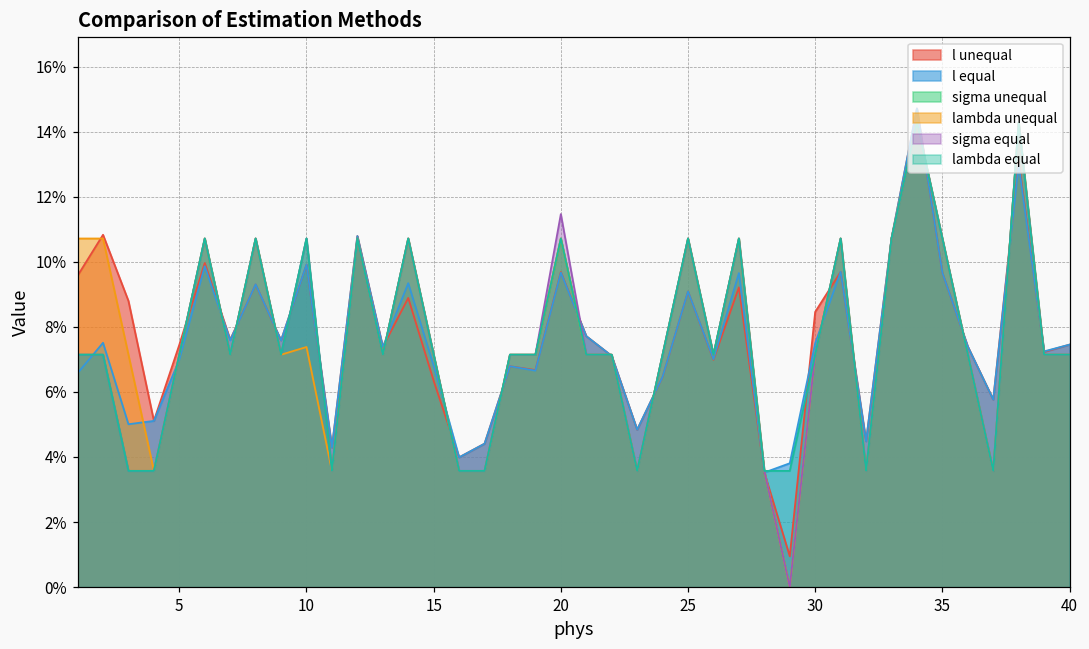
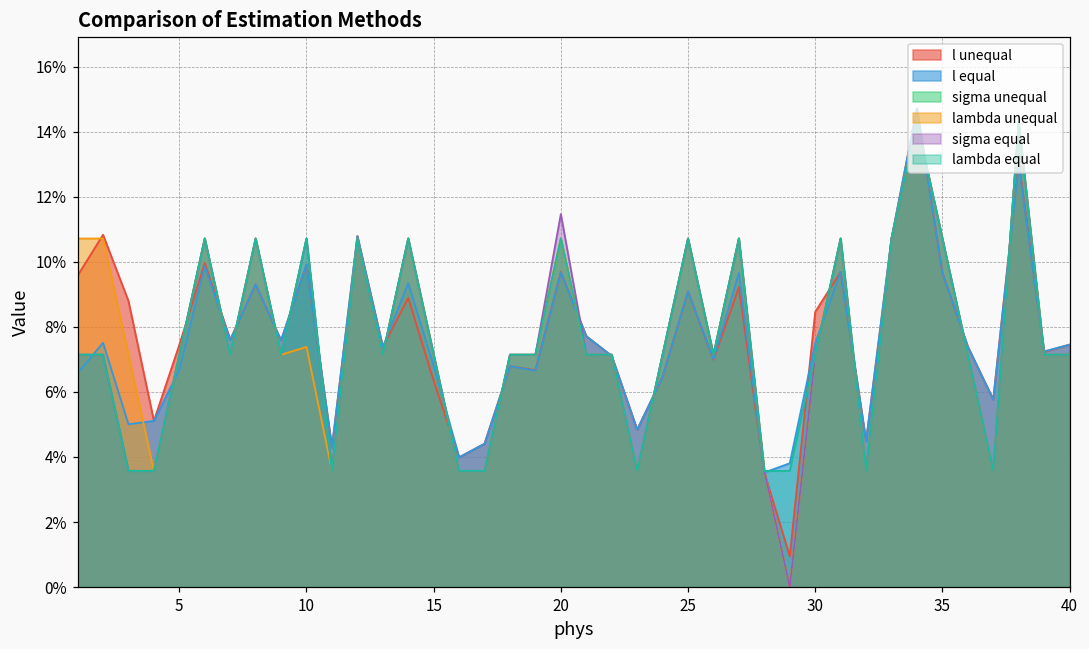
l equal, 5: 7.0% -> 6.7%
